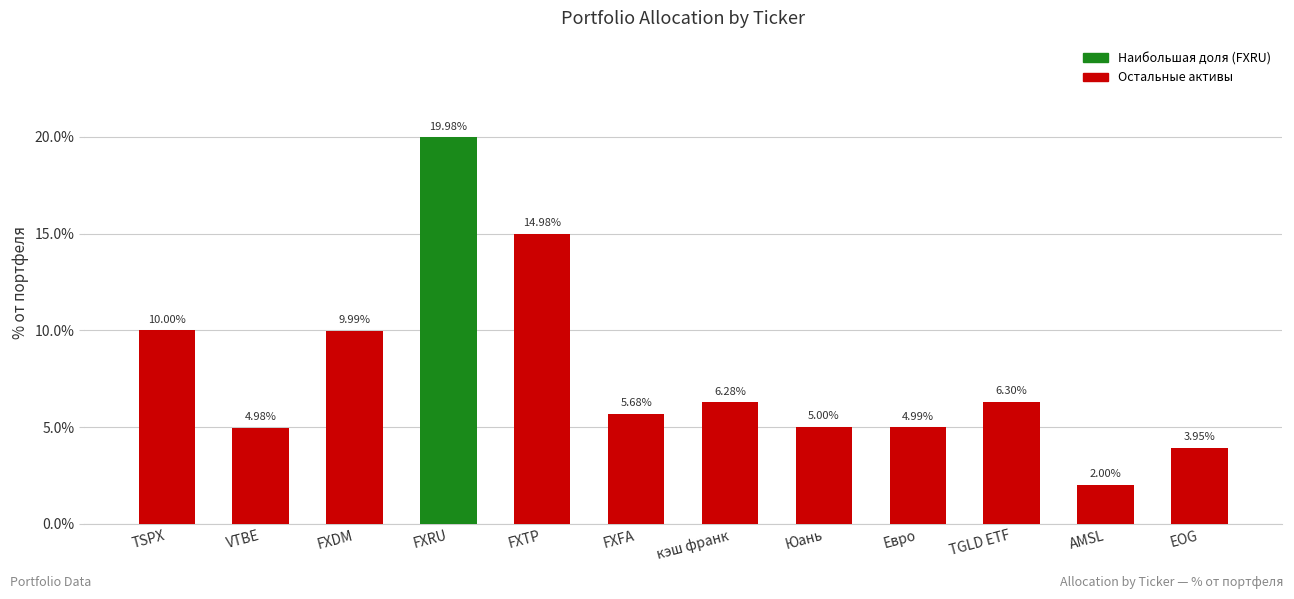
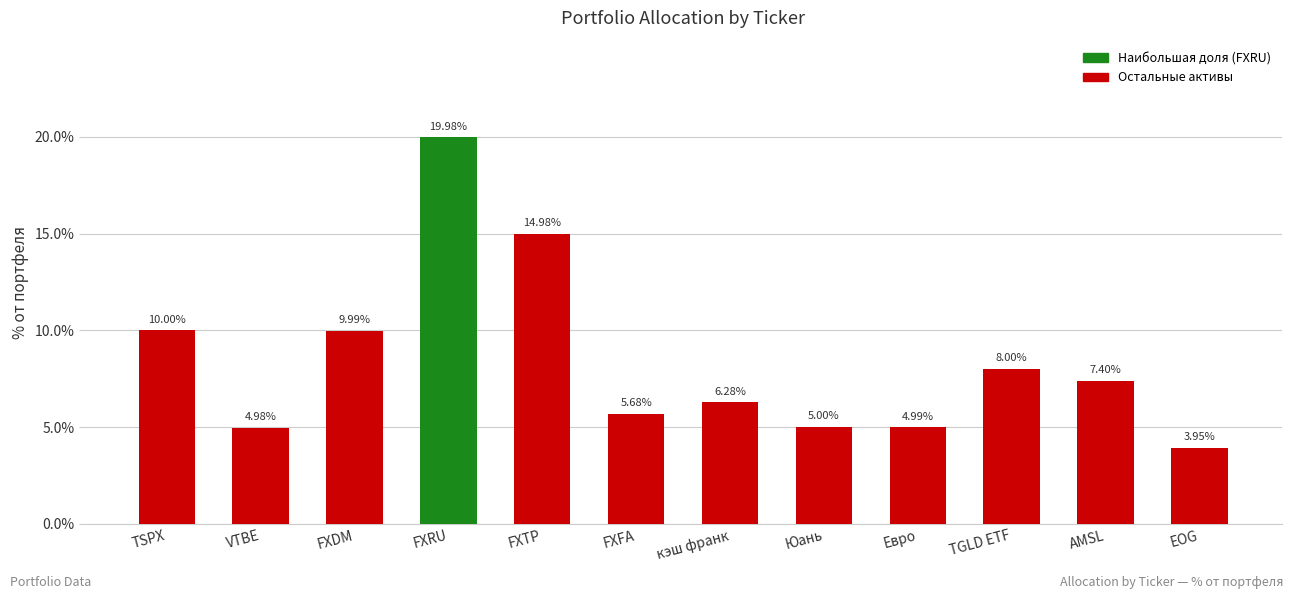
TGLD ETF: 6.30% -> 8.00%
AMSL: 2.00% -> 7.40%
